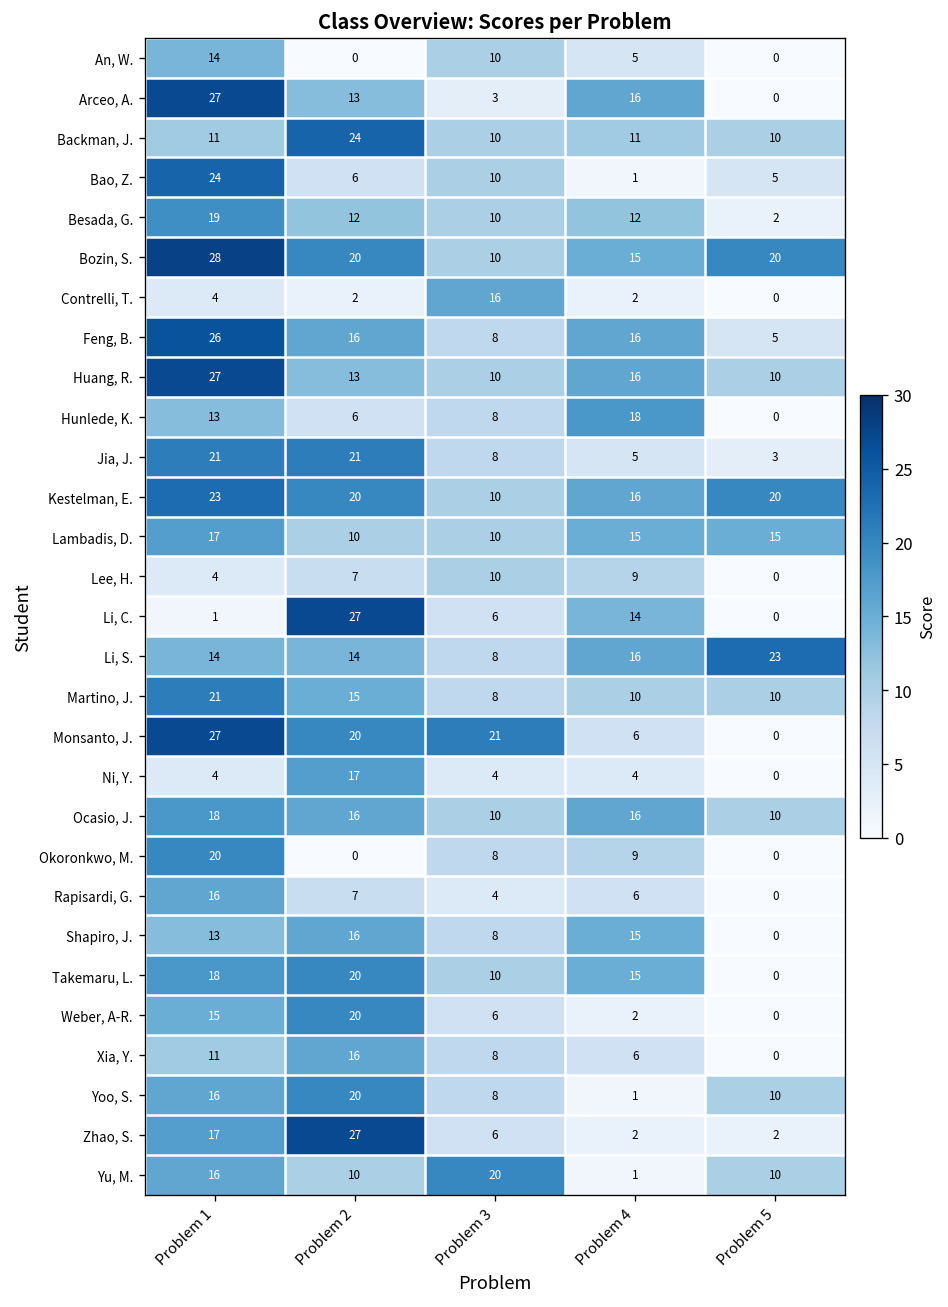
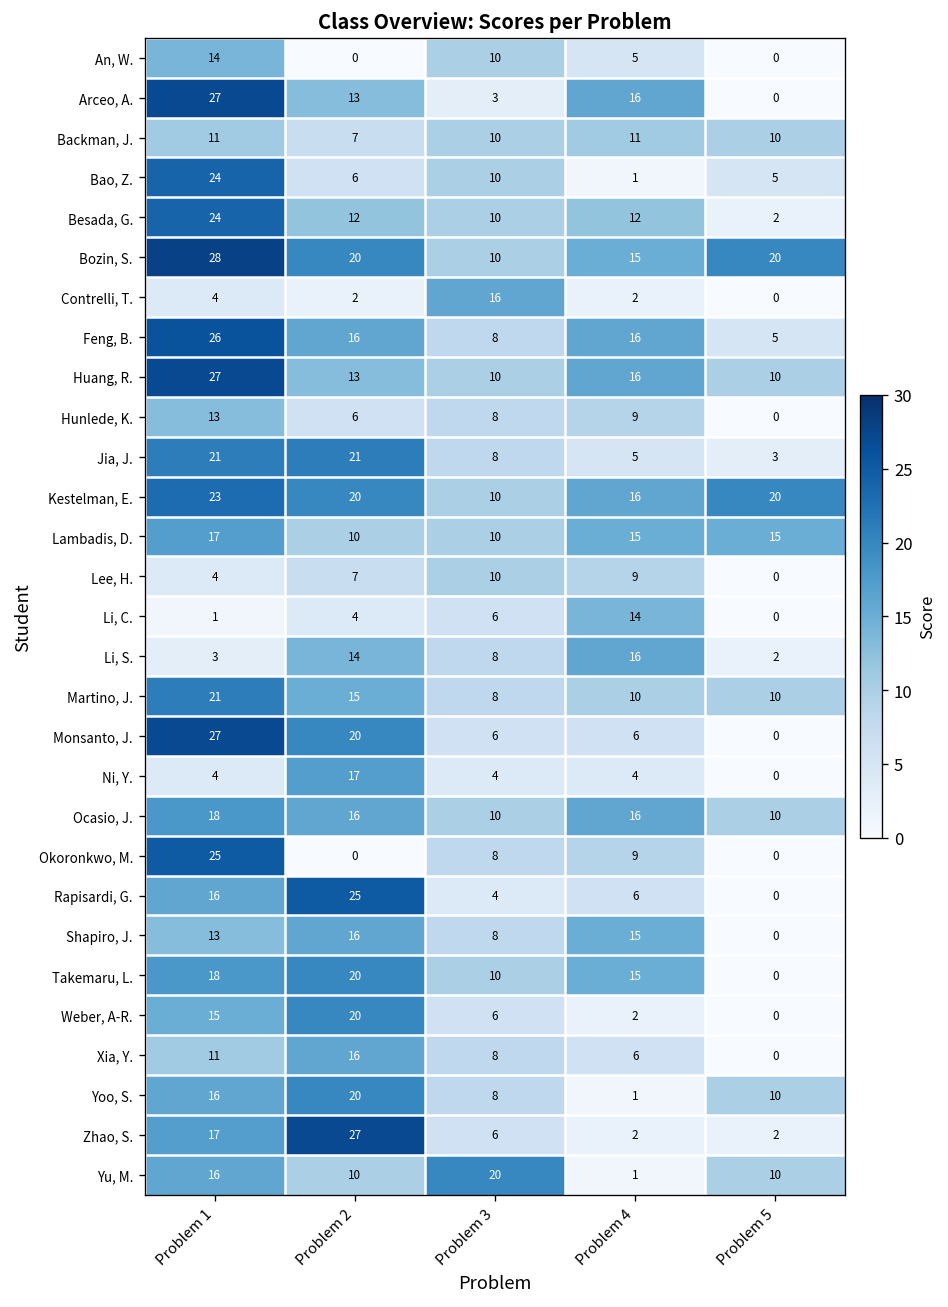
Backman, J., Problem 2: 24 -> 7
Besada, G., Problem 1: 19 -> 24
Hunlede, K., Problem 4: 18 -> 9
Li, C., Problem 2: 27 -> 4
Li, S., Problem 1: 14 -> 3
Li, S., Problem 5: 23 -> 2
Monsanto, J., Problem 3: 21 -> 6
Okoronkwo, M., Problem 1: 20 -> 25
Rapisardi, G., Problem 2: 7 -> 25
